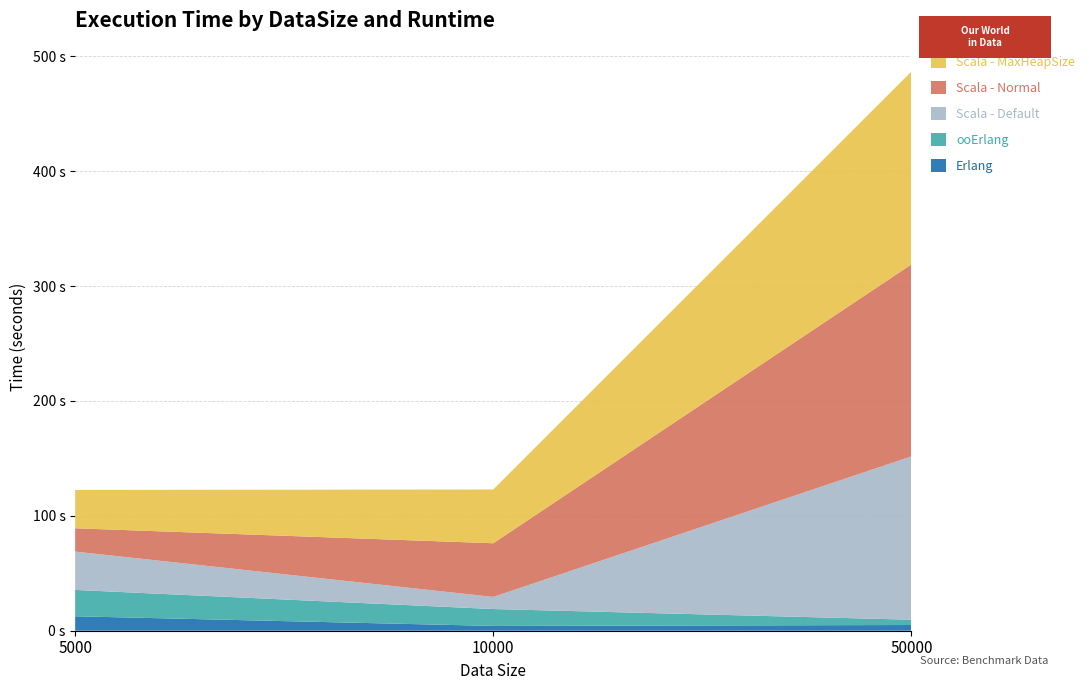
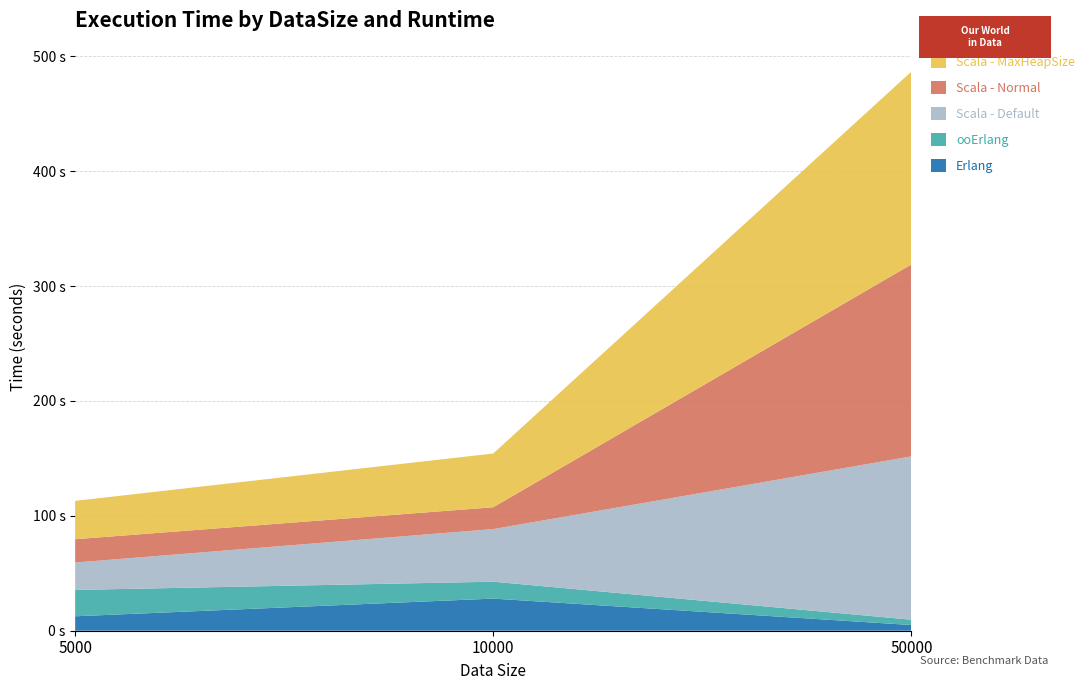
Scala - Default, 5000: 33 s -> 24 s
Erlang, 10000: 4 s -> 28 s
Scala - Default, 10000: 11 s -> 46 s
Scala - Normal, 10000: 47 s -> 19 s
